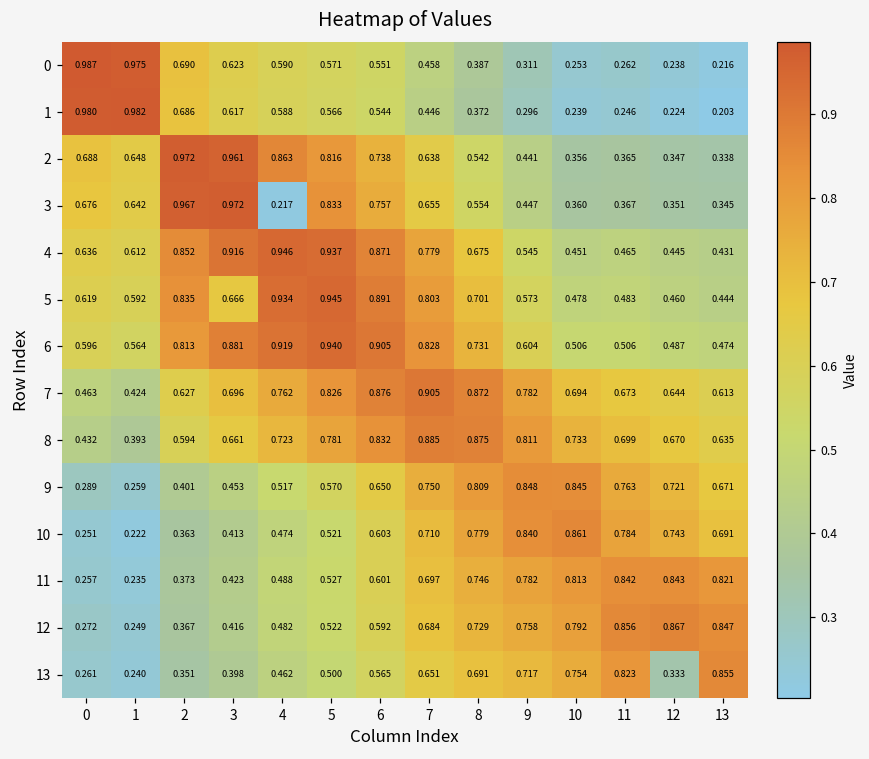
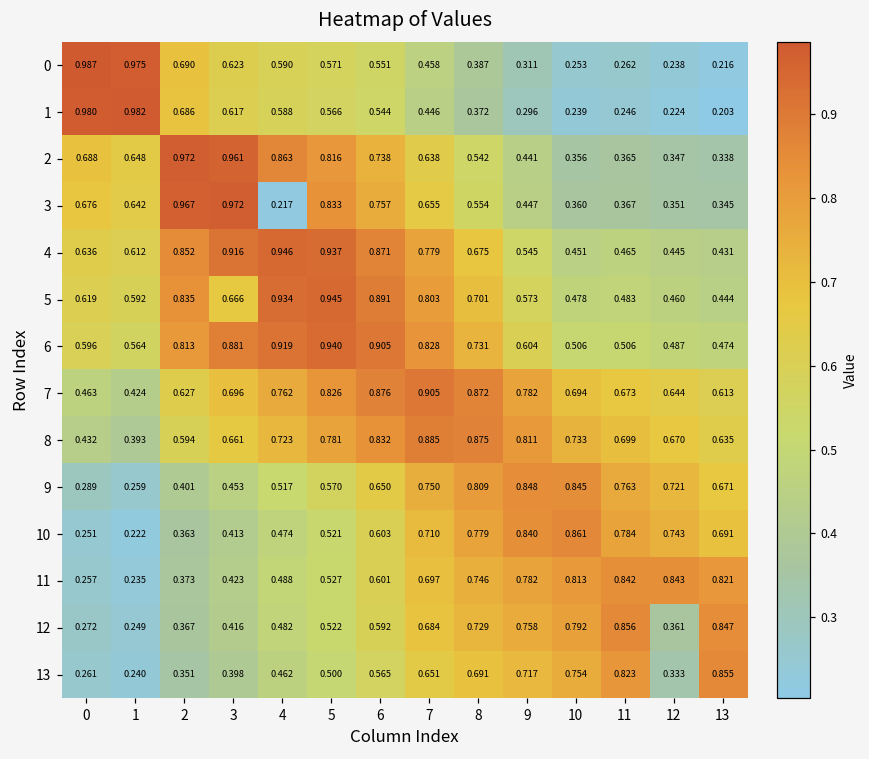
12, 12: 0.867 -> 0.361
